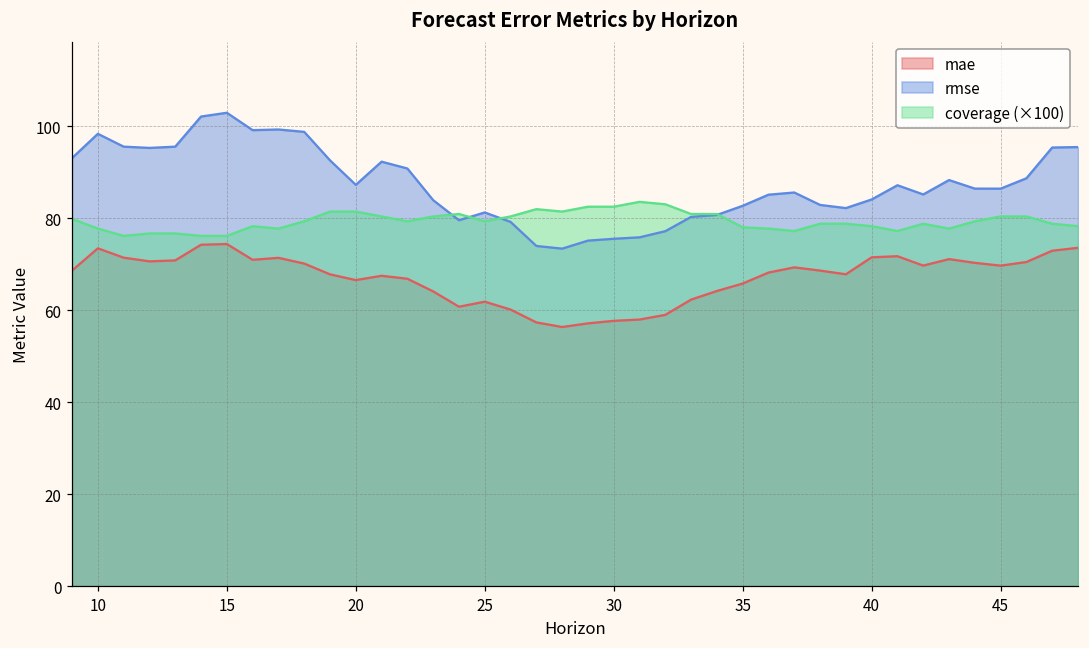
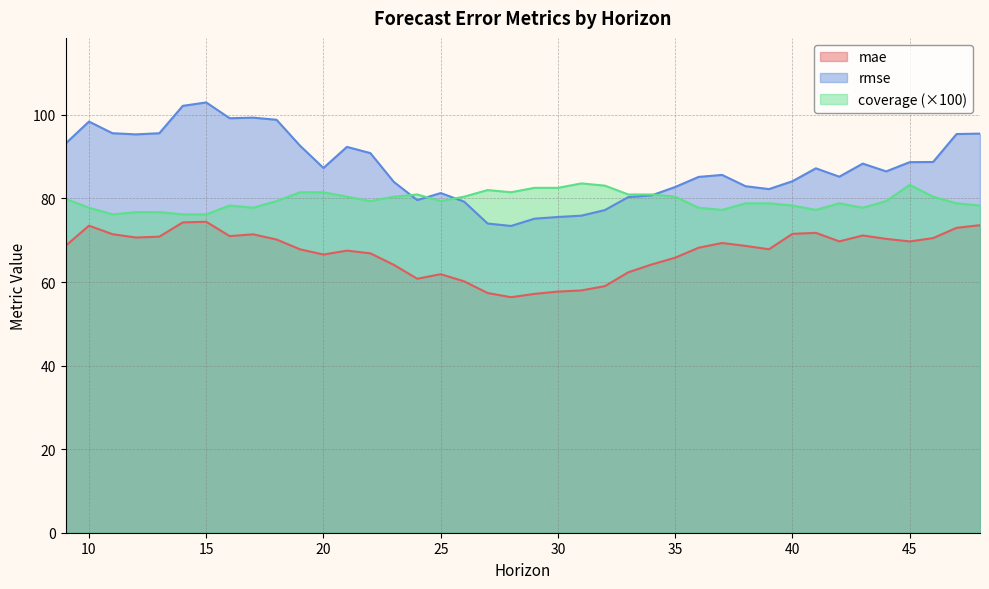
coverage (×100), 35: 78 -> 80
rmse, 45: 86 -> 89
coverage (×100), 45: 80 -> 83
